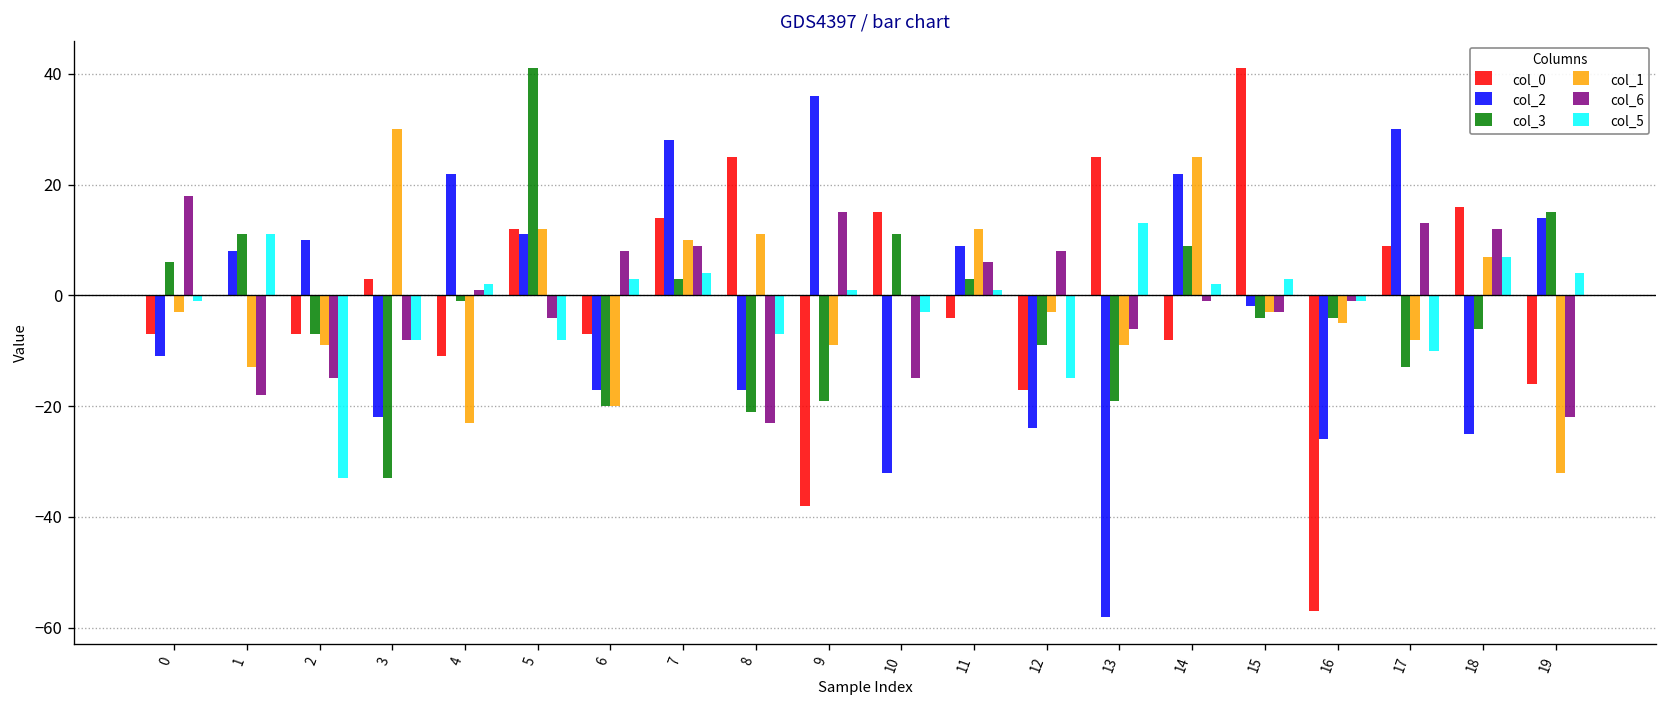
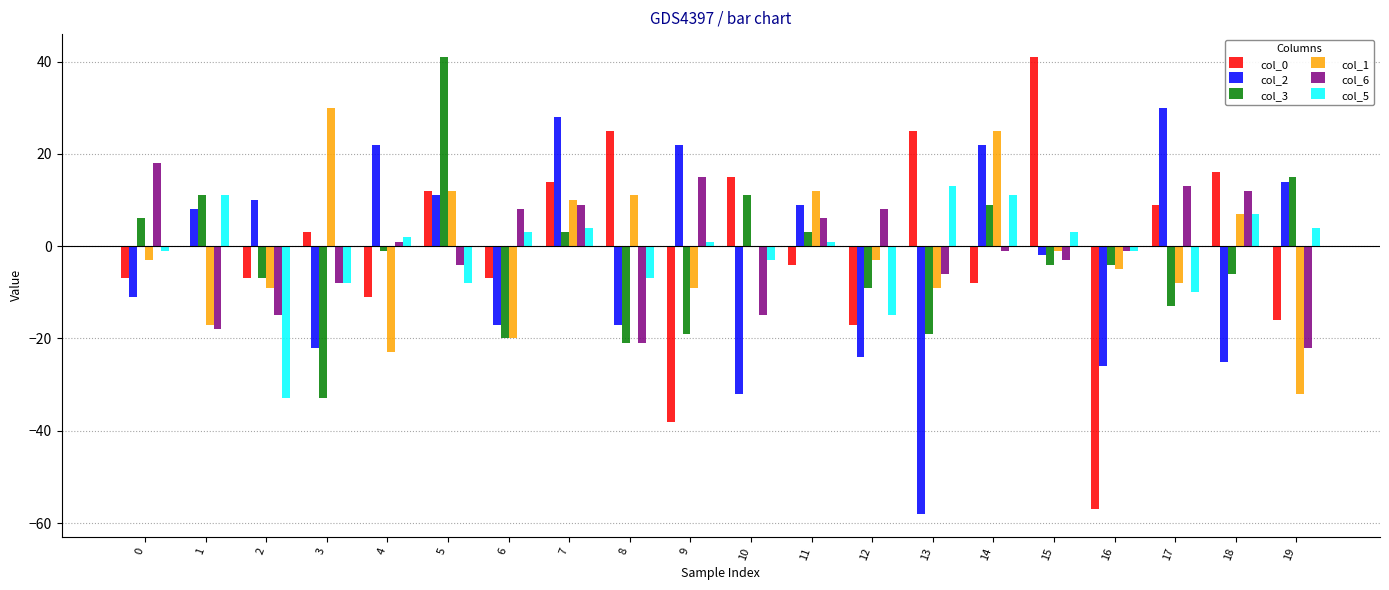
col_1, 1: -13 -> -17
col_6, 8: -23 -> -21
col_2, 9: 36 -> 22
col_5, 14: 2 -> 11
col_1, 15: -3 -> -1
